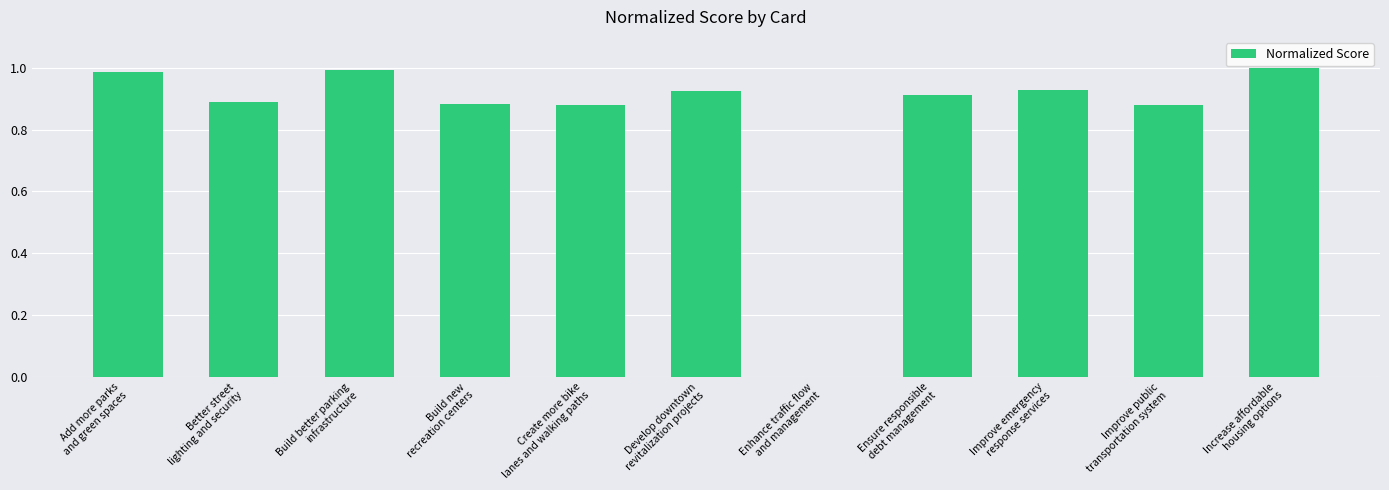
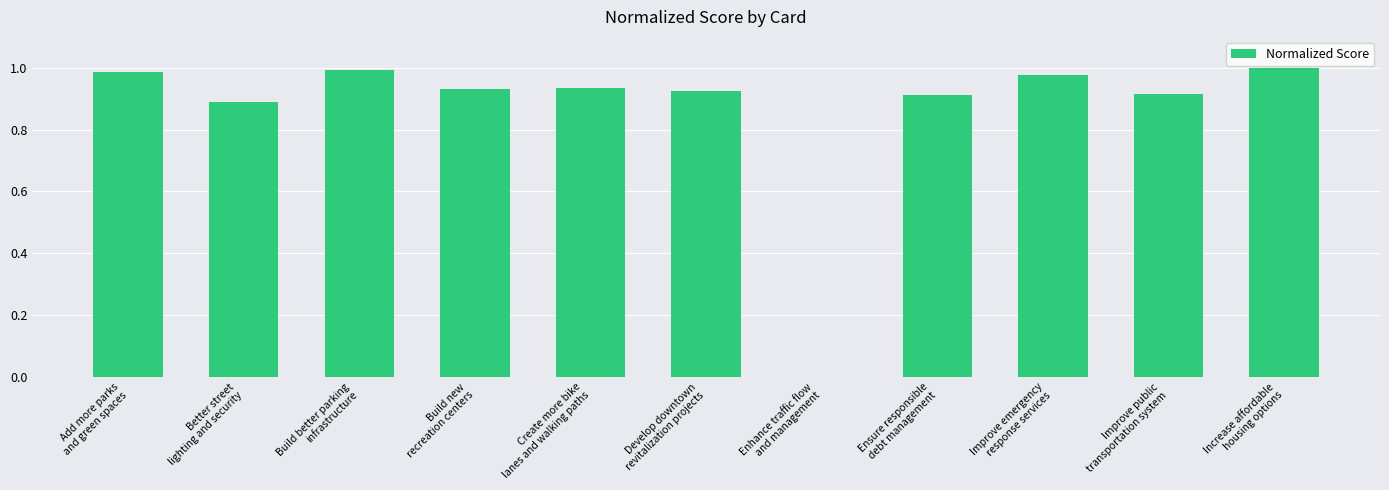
Build new recreation centers: 0.88 -> 0.93
Create more bike lanes and walking paths: 0.88 -> 0.94
Improve emergency response services: 0.93 -> 0.98
Improve public transportation system: 0.88 -> 0.92
